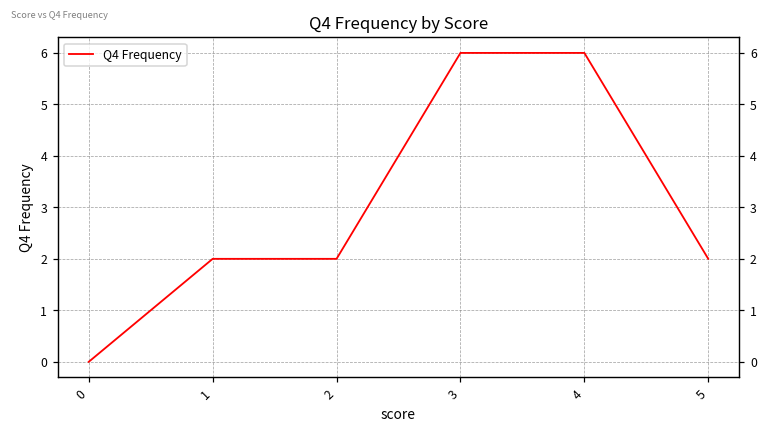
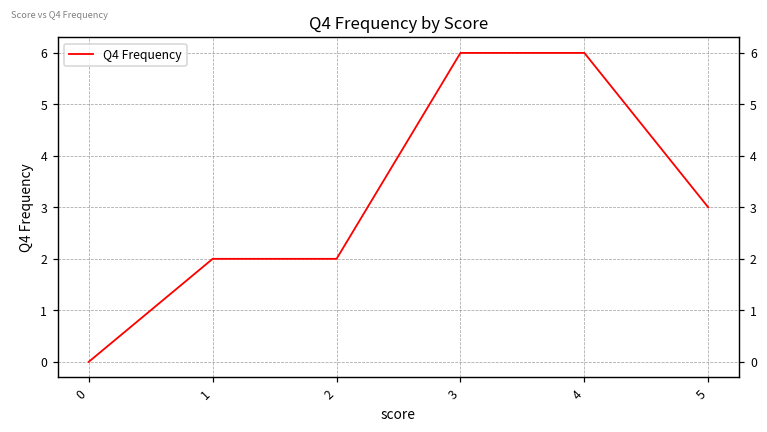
5: 2 -> 3
